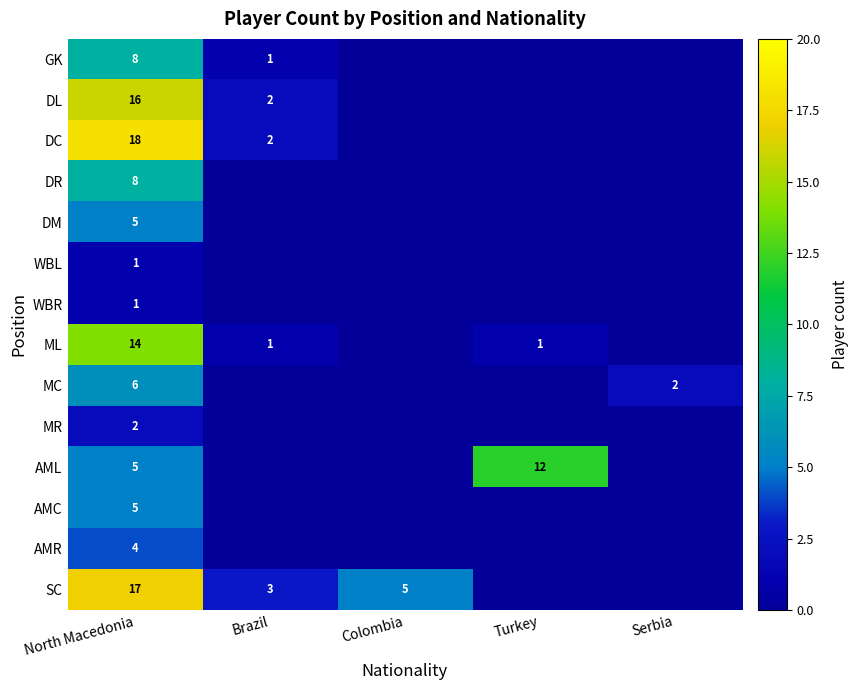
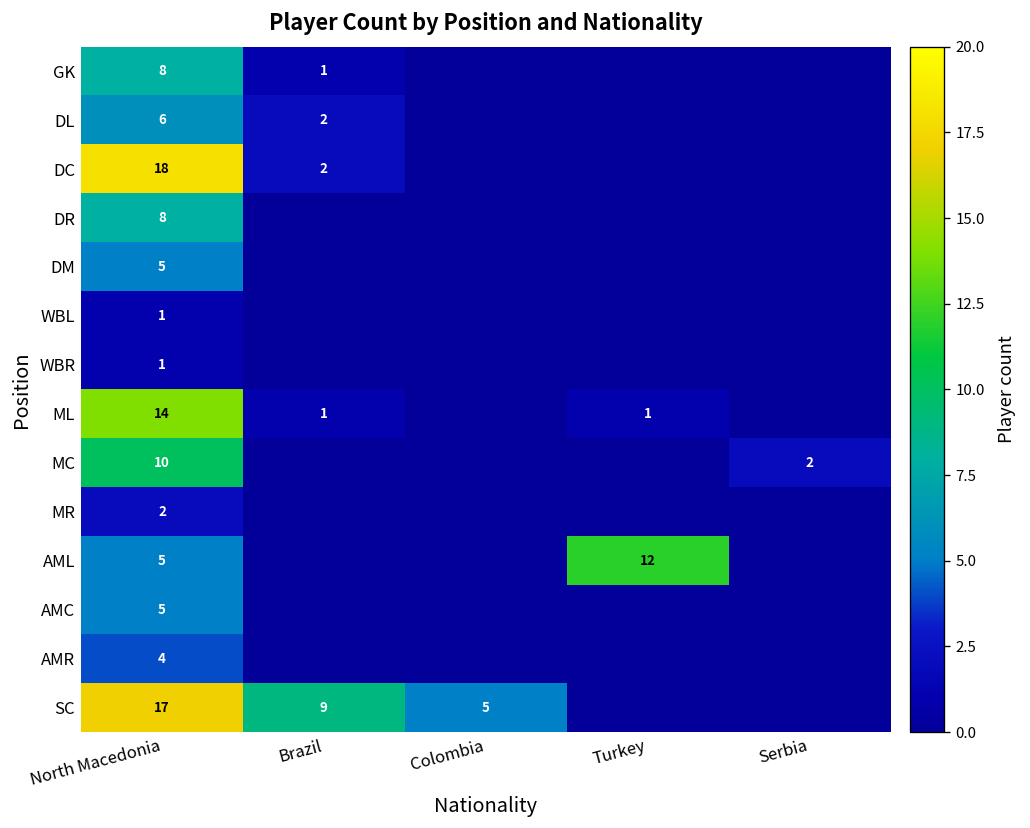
DL, North Macedonia: 16 -> 6
MC, North Macedonia: 6 -> 10
SC, Brazil: 3 -> 9
